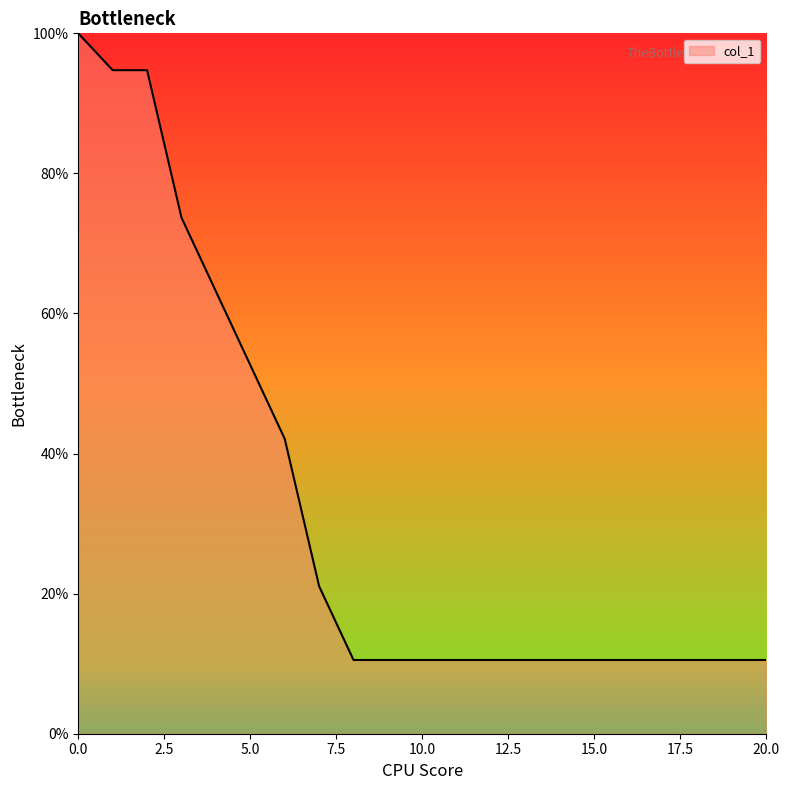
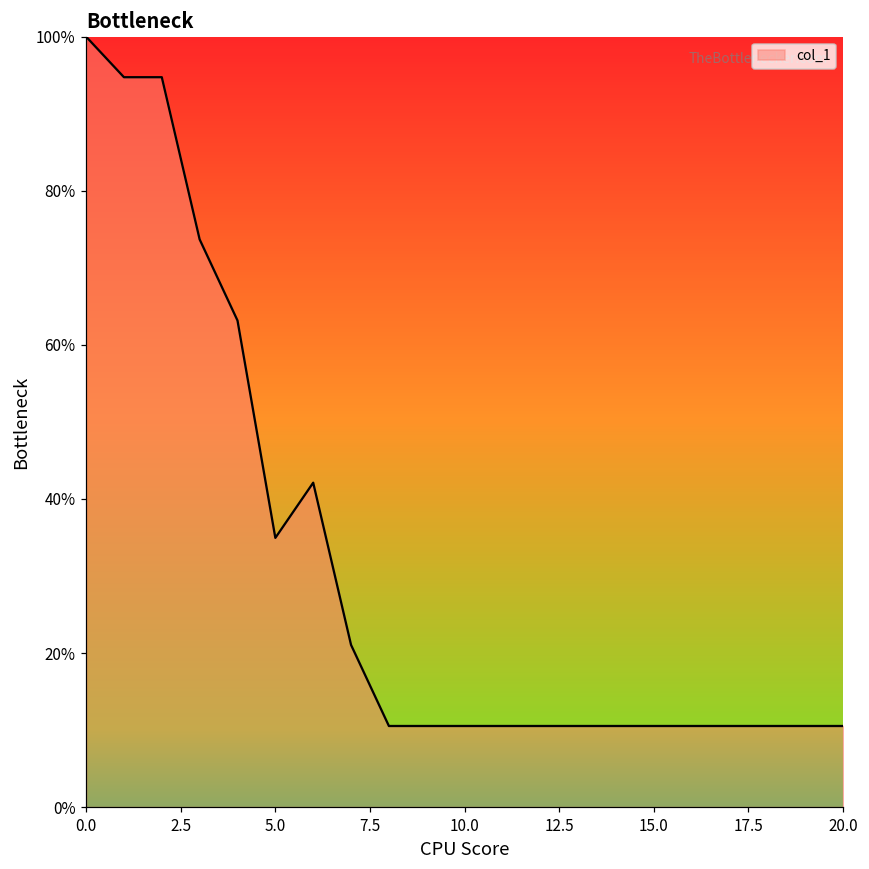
5.0: 53% -> 35%
